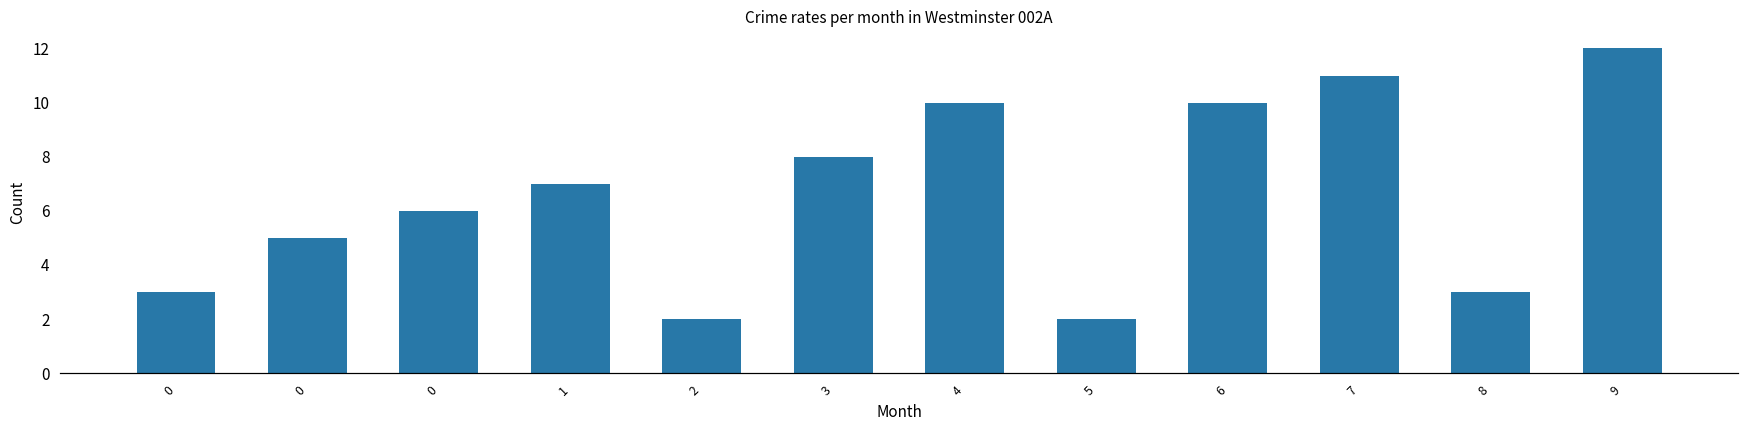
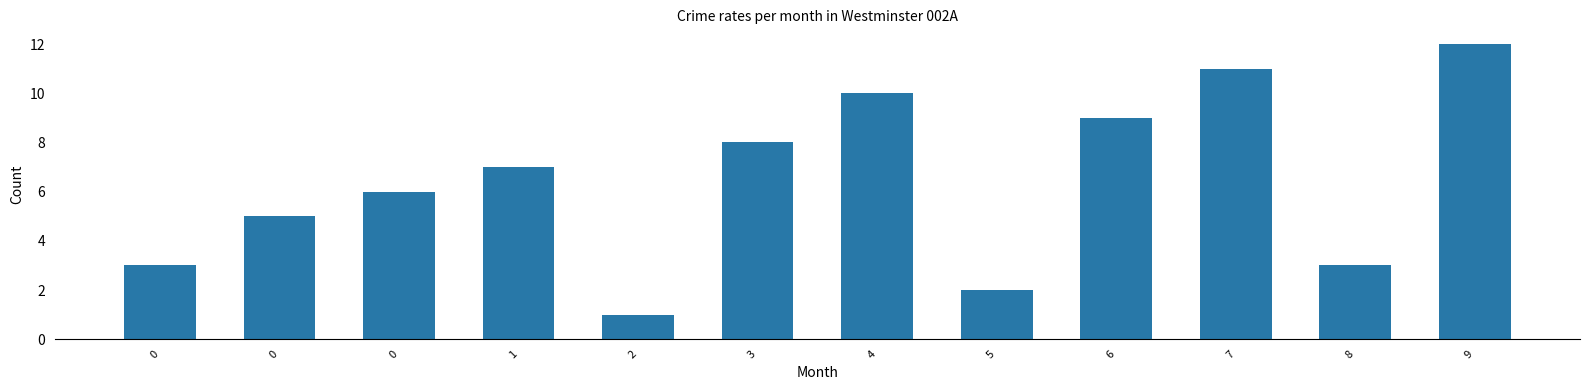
2: 2 -> 1
6: 10 -> 9
